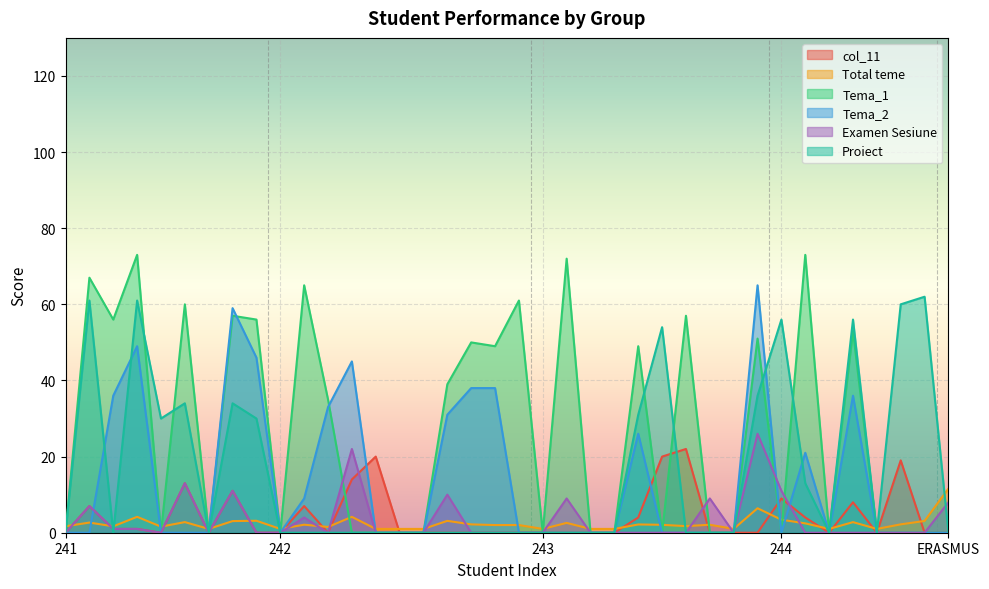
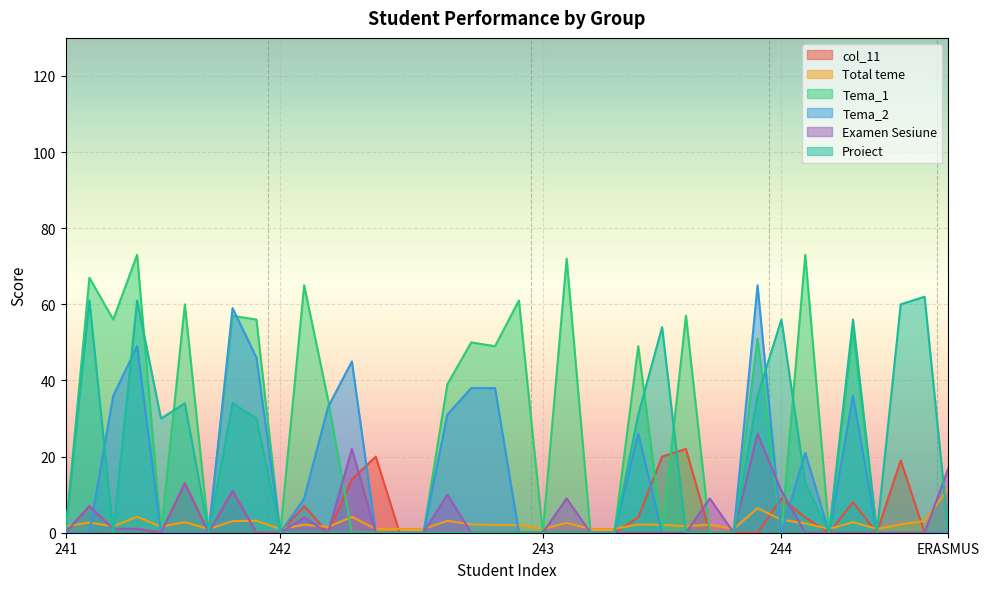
Examen Sesiune, ERASMUS: 8 -> 17
